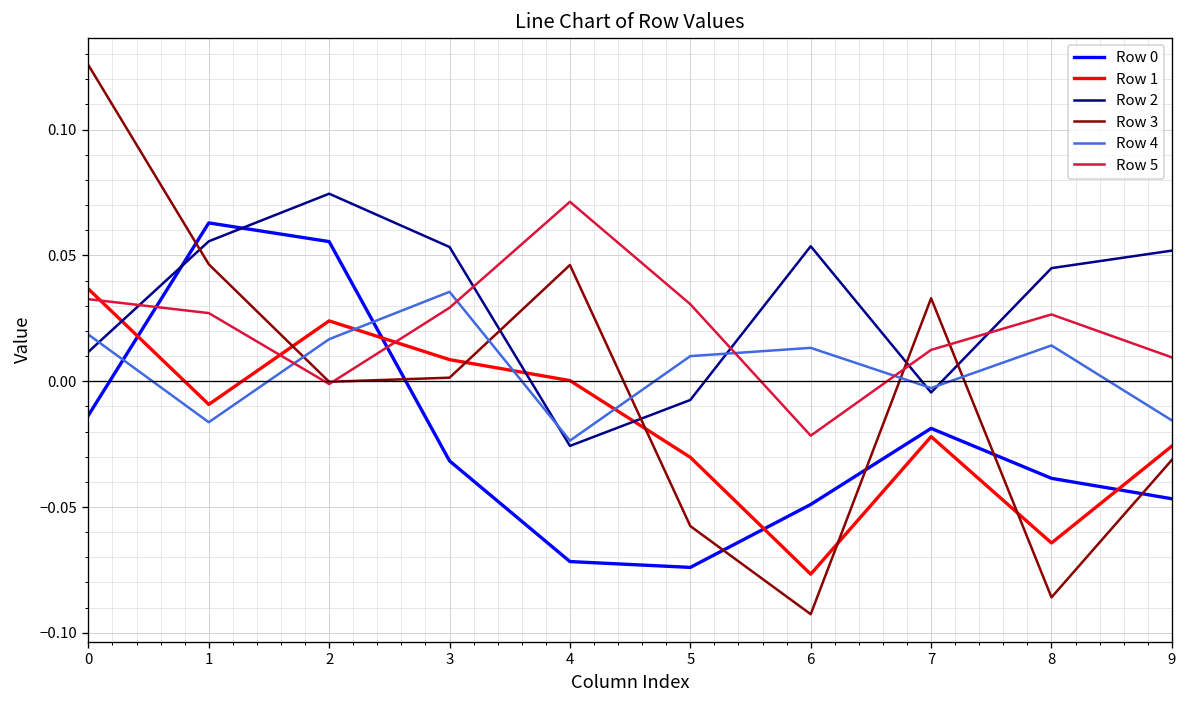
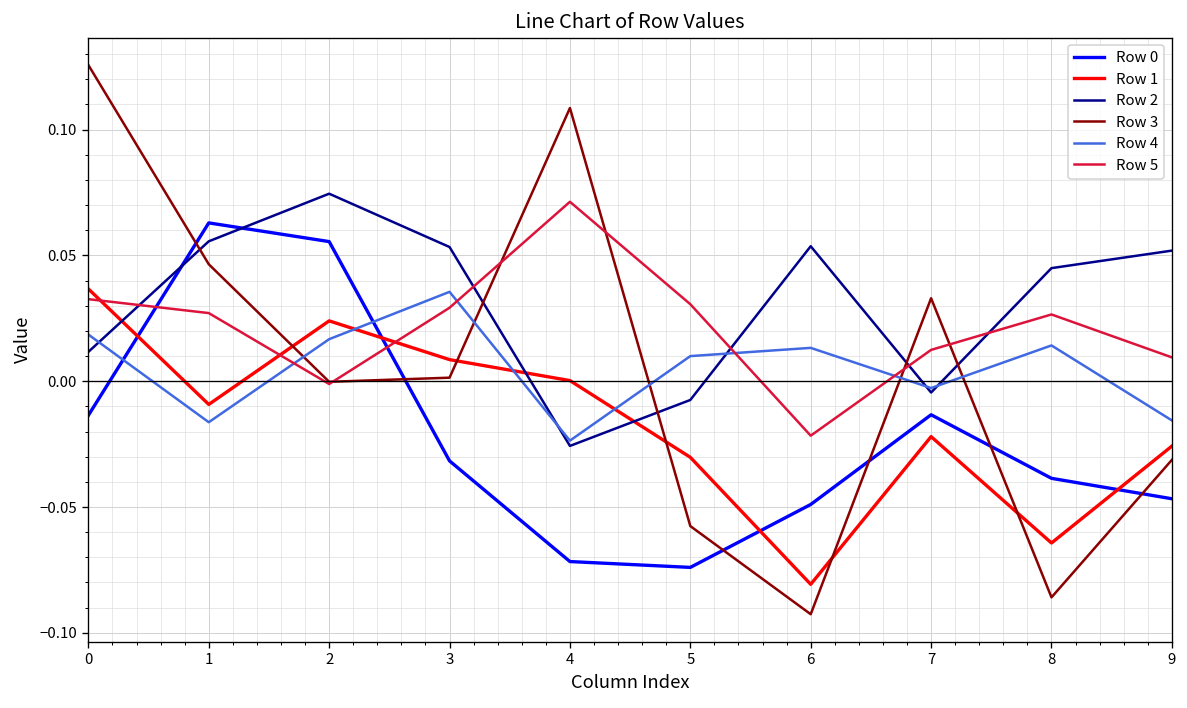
Row 3, 4: 0.046 -> 0.109
Row 1, 6: -0.077 -> -0.081
Row 0, 7: -0.019 -> -0.013
